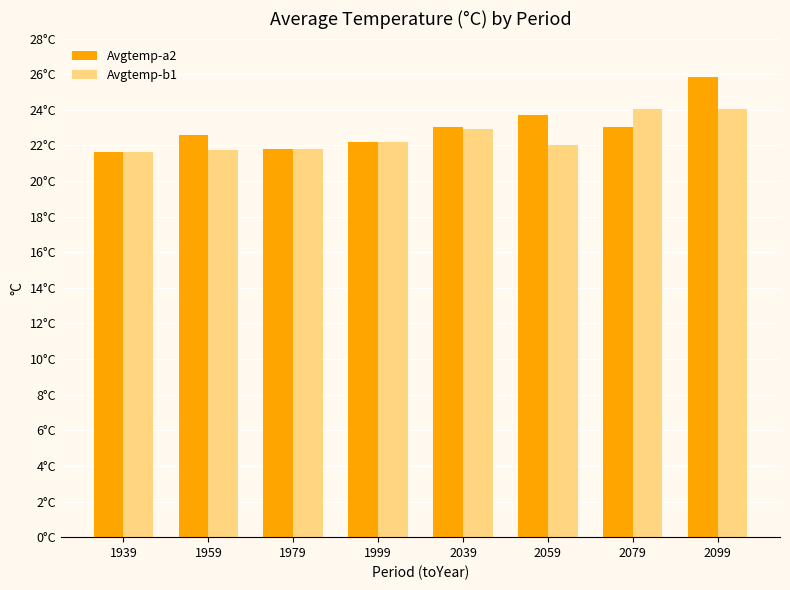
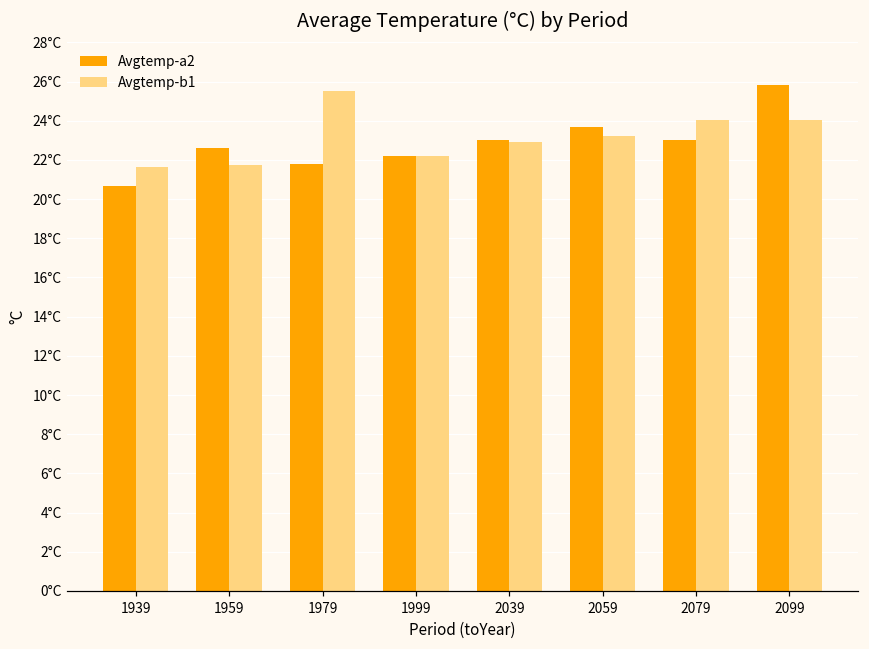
Avgtemp-a2, 1939: 21.6°C -> 20.7°C
Avgtemp-b1, 1979: 21.8°C -> 25.5°C
Avgtemp-b1, 2059: 22.0°C -> 23.2°C
